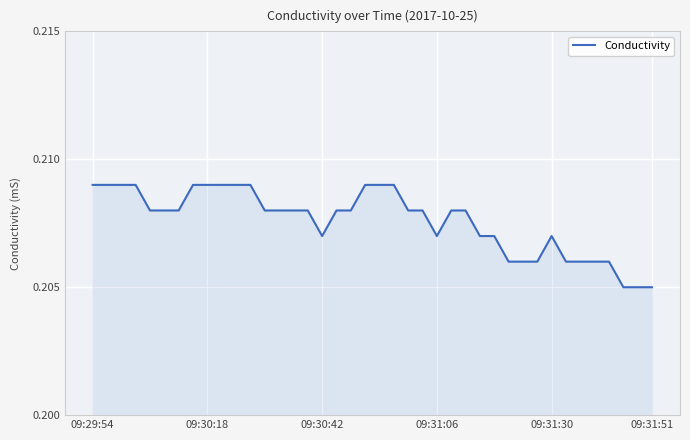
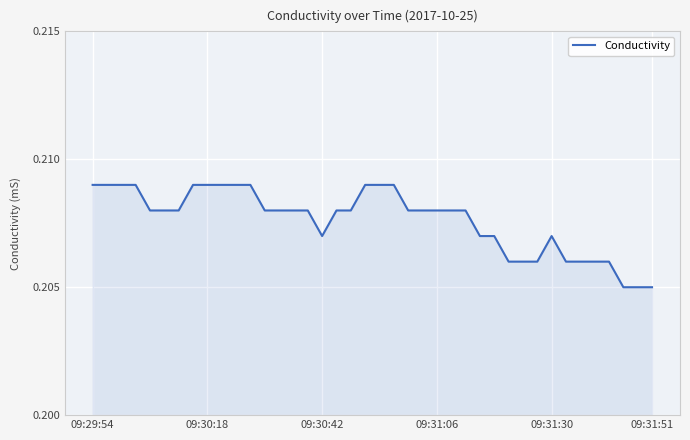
09:31:06: 0.207 -> 0.208
